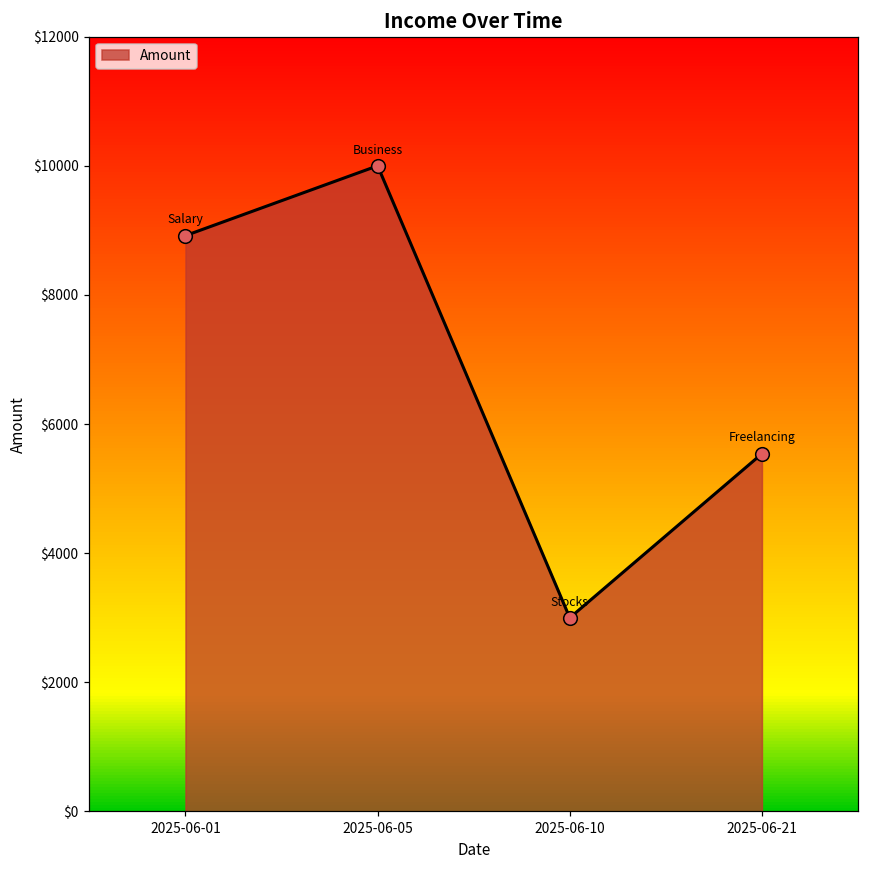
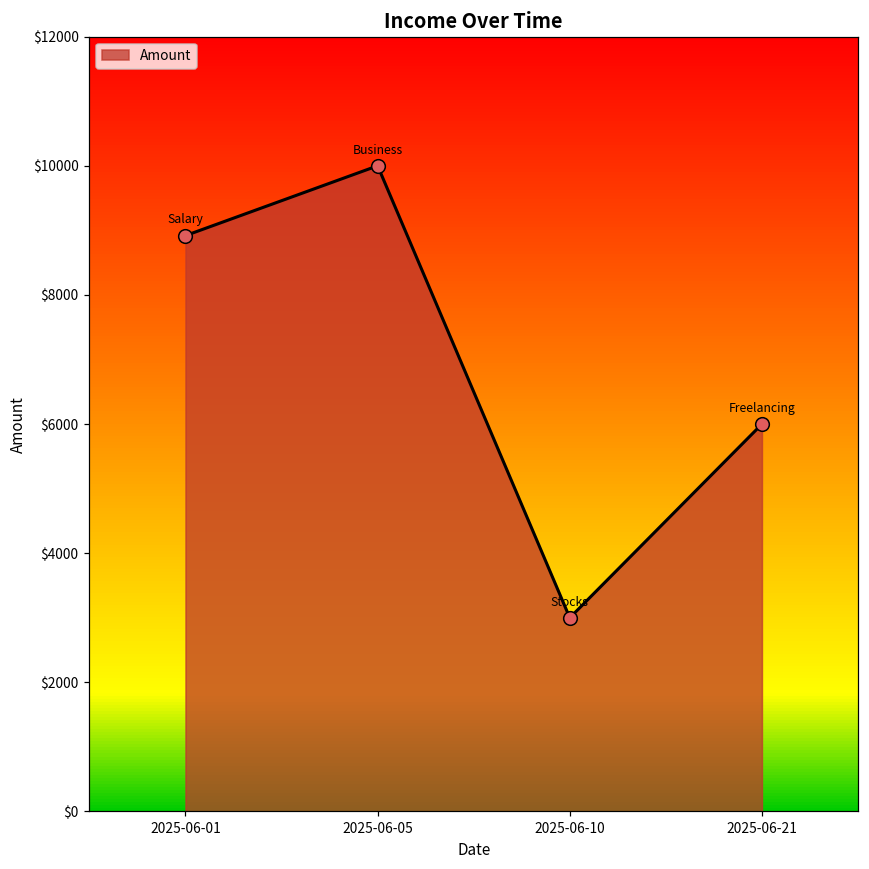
2025-06-21: $5500 -> $6000
